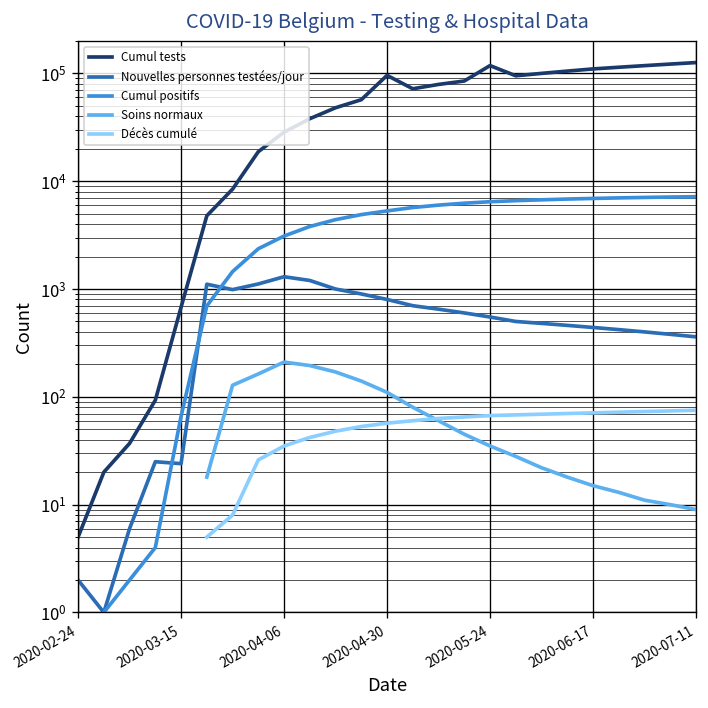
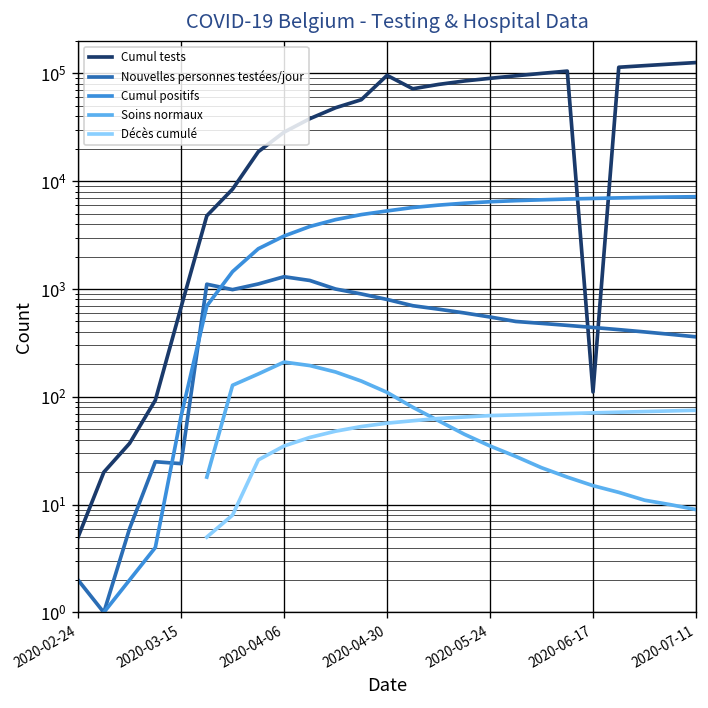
Cumul tests, 2020-05-24: 120000 -> 90000
Cumul tests, 2020-06-17: 110000 -> 110
